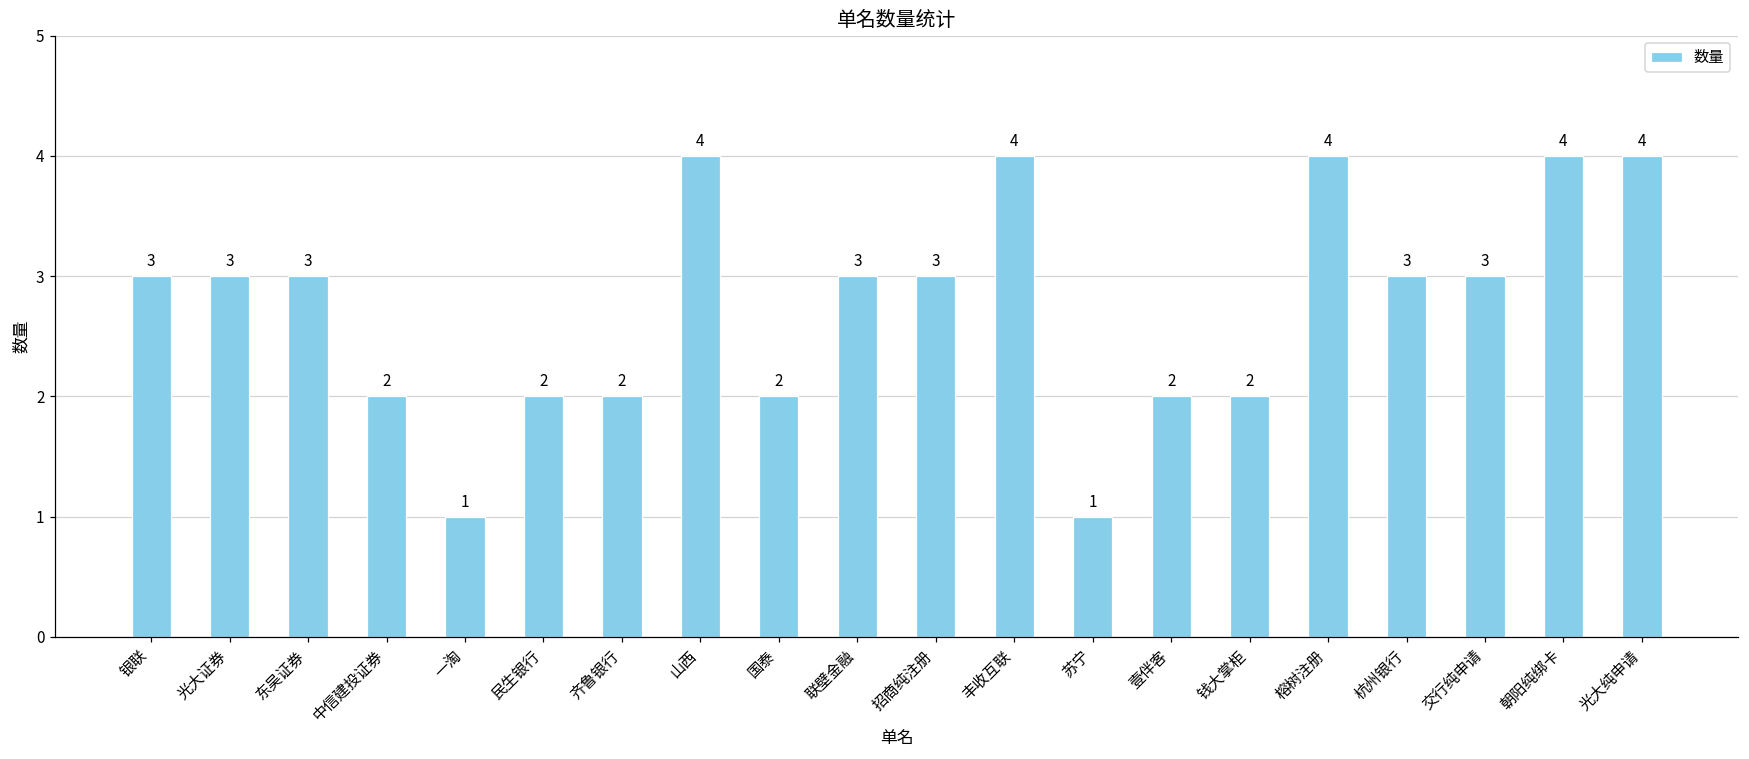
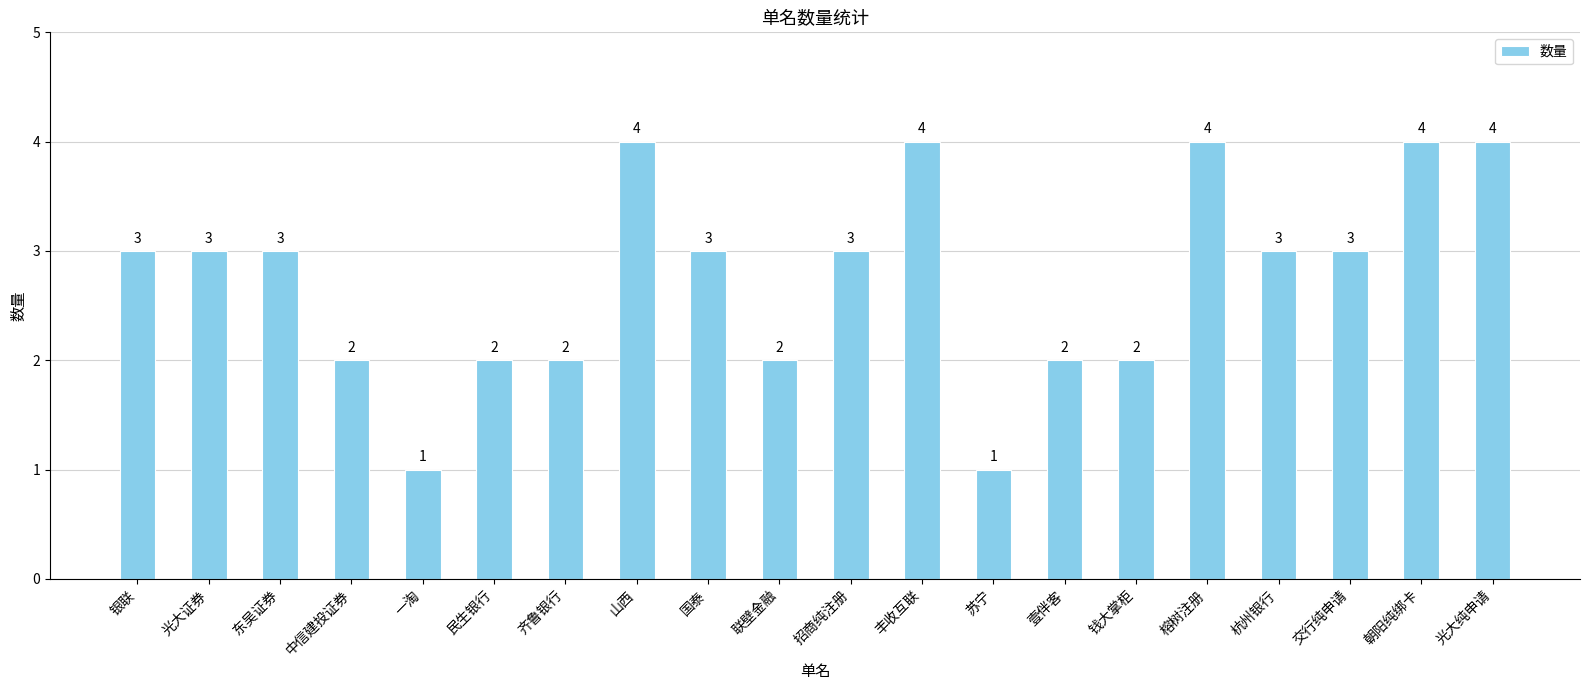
国泰: 2 -> 3
联壁金融: 3 -> 2
